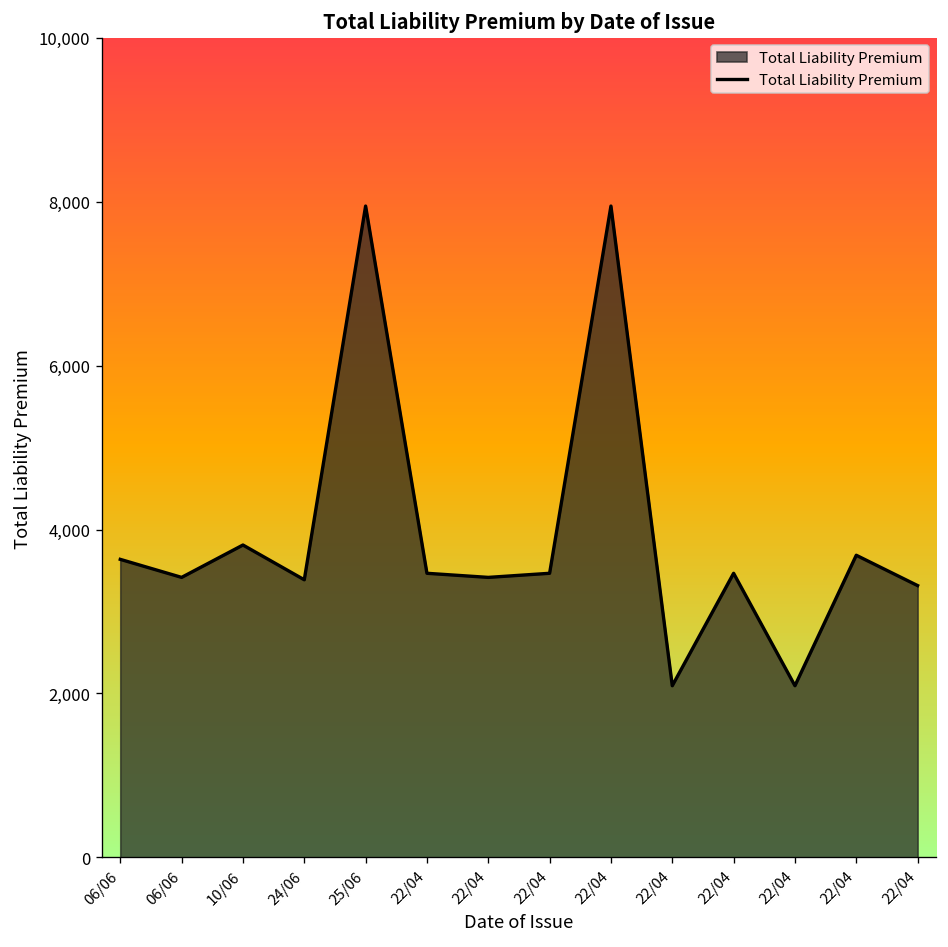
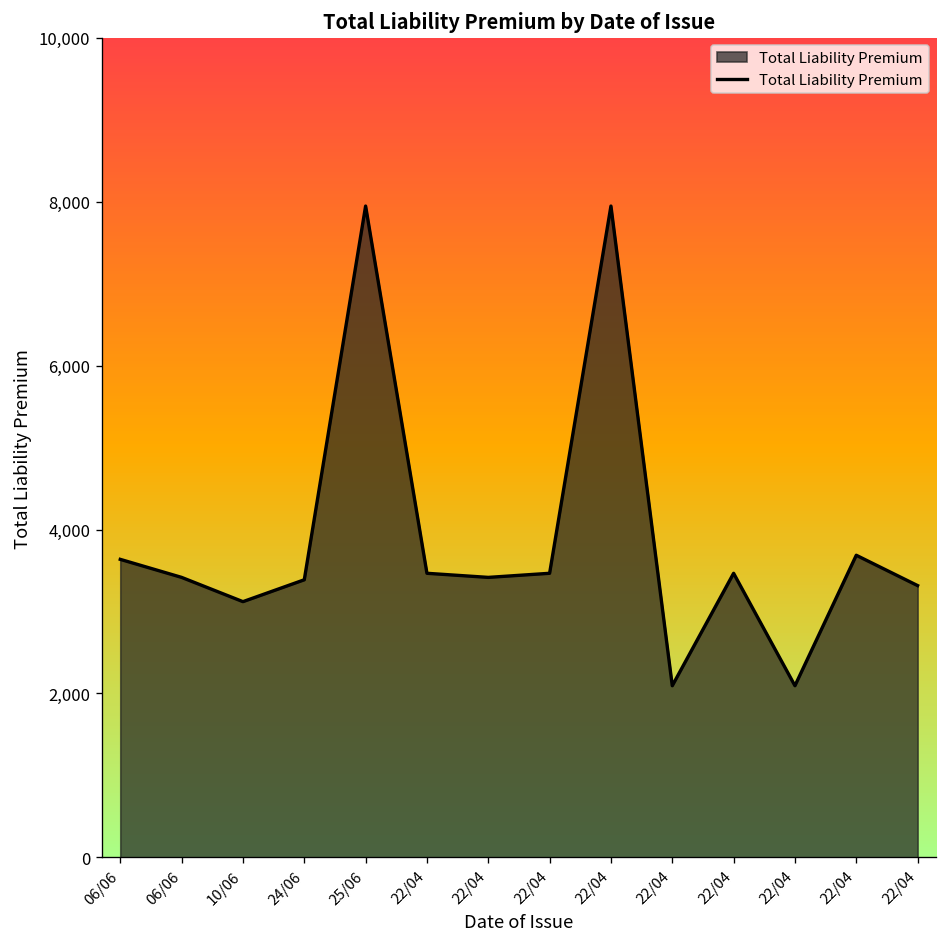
10/06: 3,800 -> 3,100
